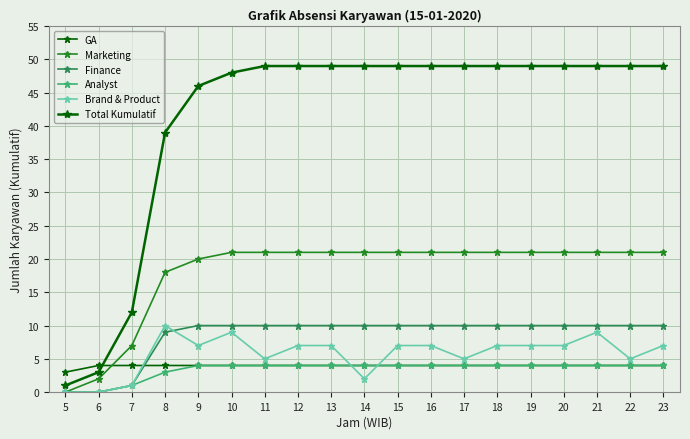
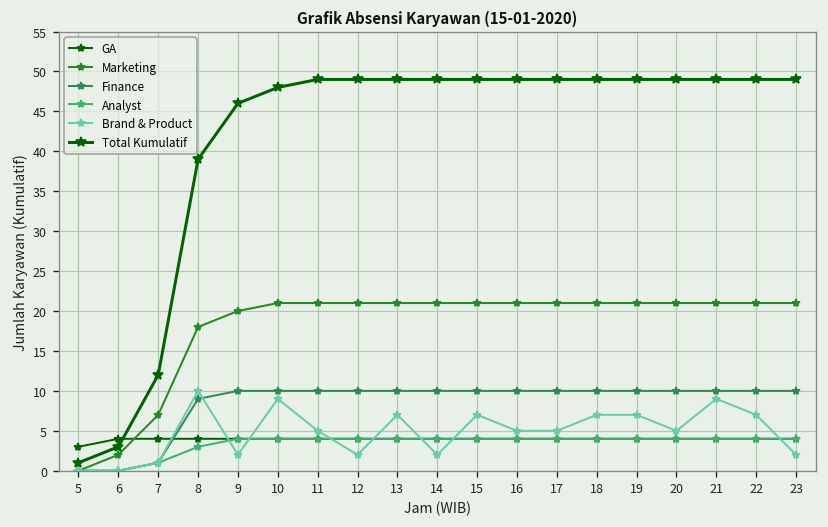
Brand & Product, 9: 7 -> 2
Brand & Product, 12: 7 -> 2
Brand & Product, 16: 7 -> 5
Brand & Product, 20: 7 -> 5
Brand & Product, 22: 5 -> 7
Brand & Product, 23: 7 -> 2
